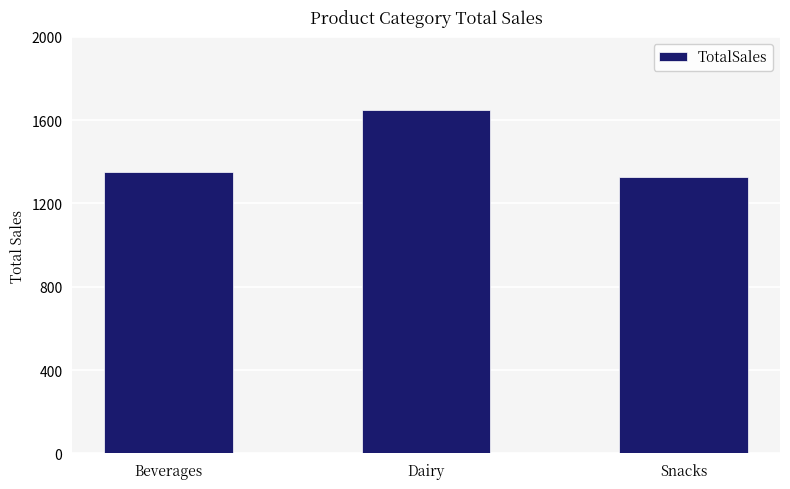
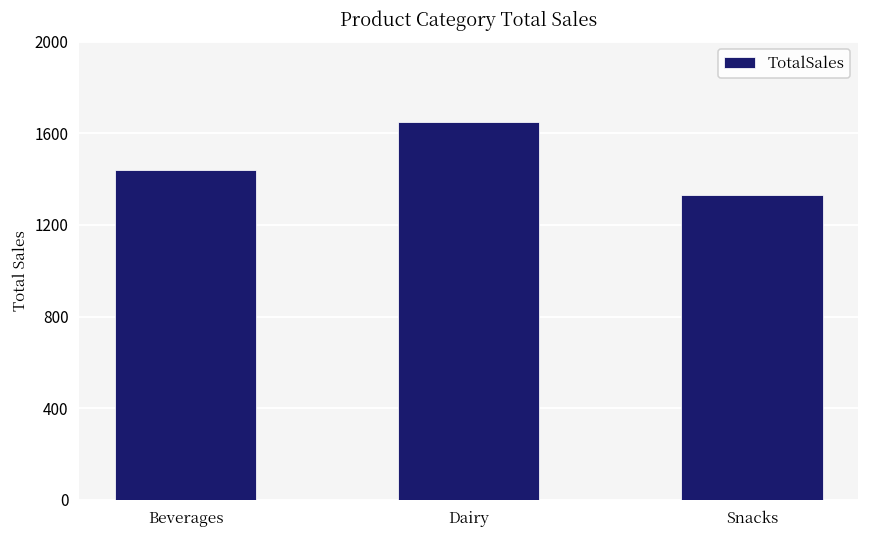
Beverages: 1350 -> 1440
